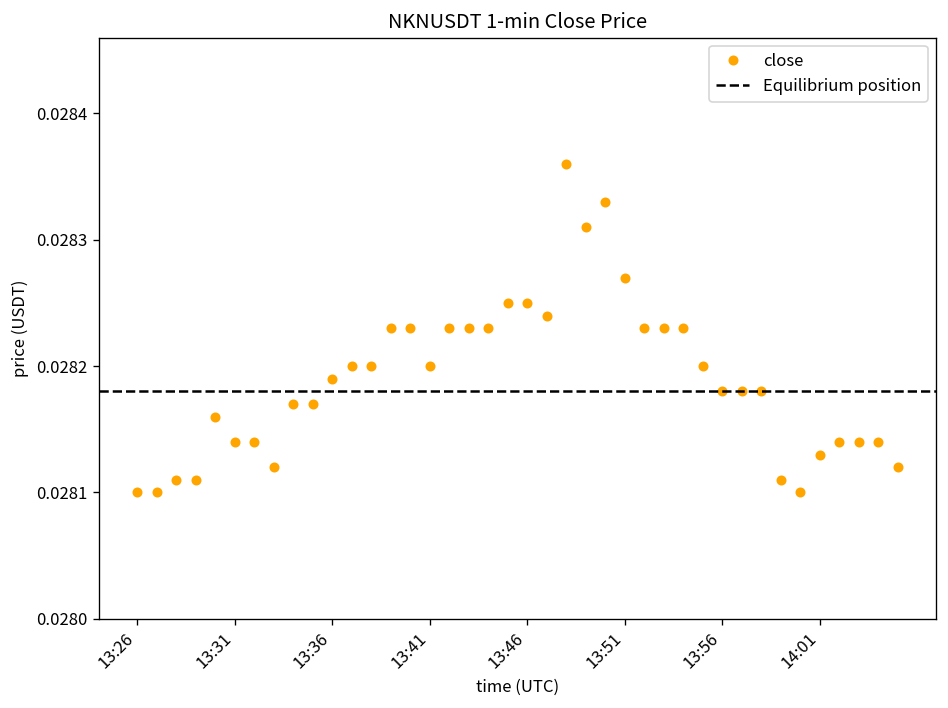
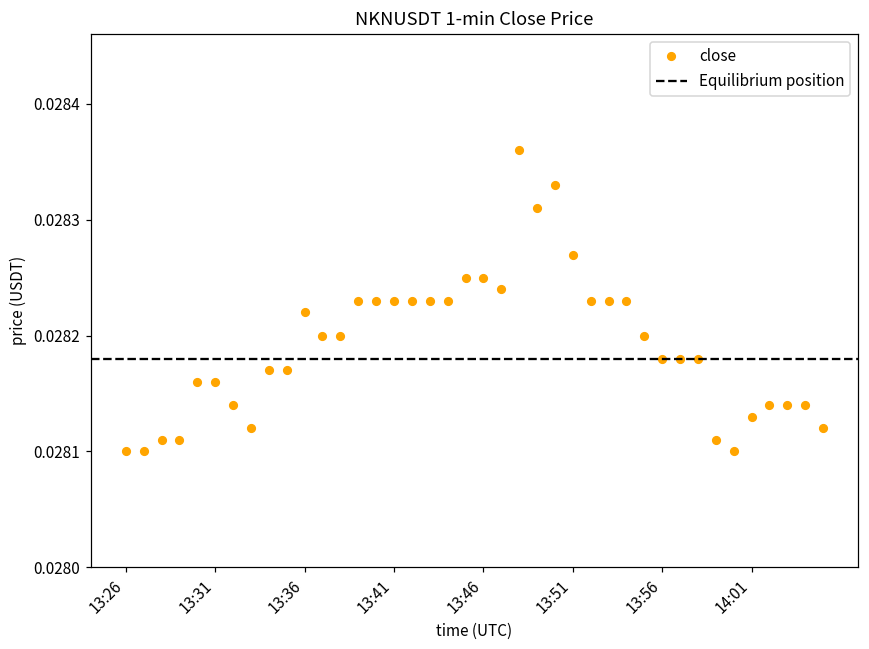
13:31: 0.02814 -> 0.02816
13:36: 0.02819 -> 0.02822
13:41: 0.02820 -> 0.02823
